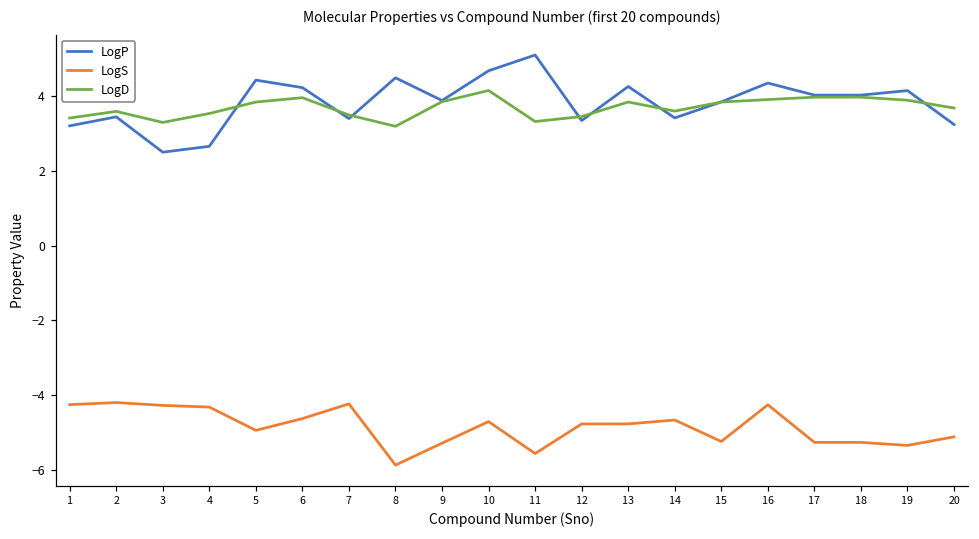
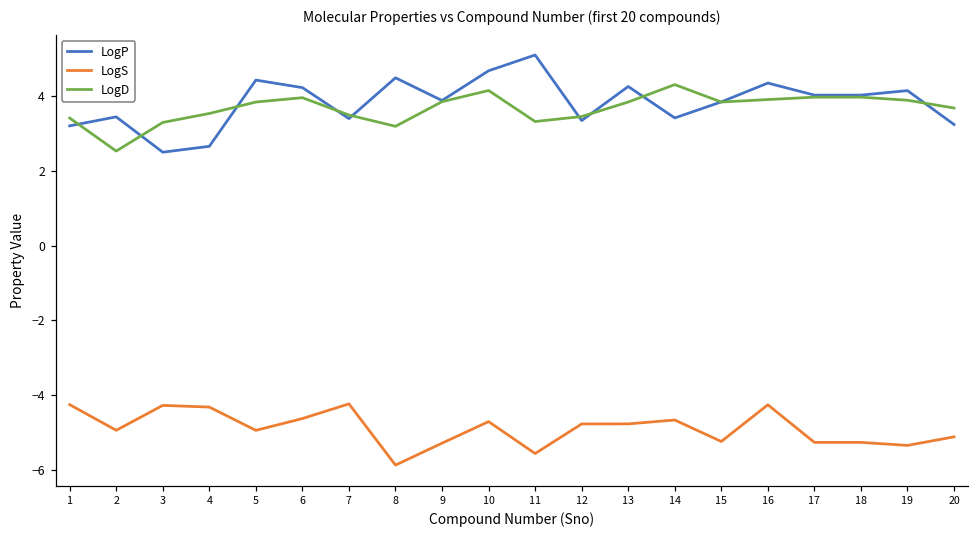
LogS, 2: -4.2 -> -4.9
LogD, 2: 3.6 -> 2.5
LogD, 14: 3.6 -> 4.3
